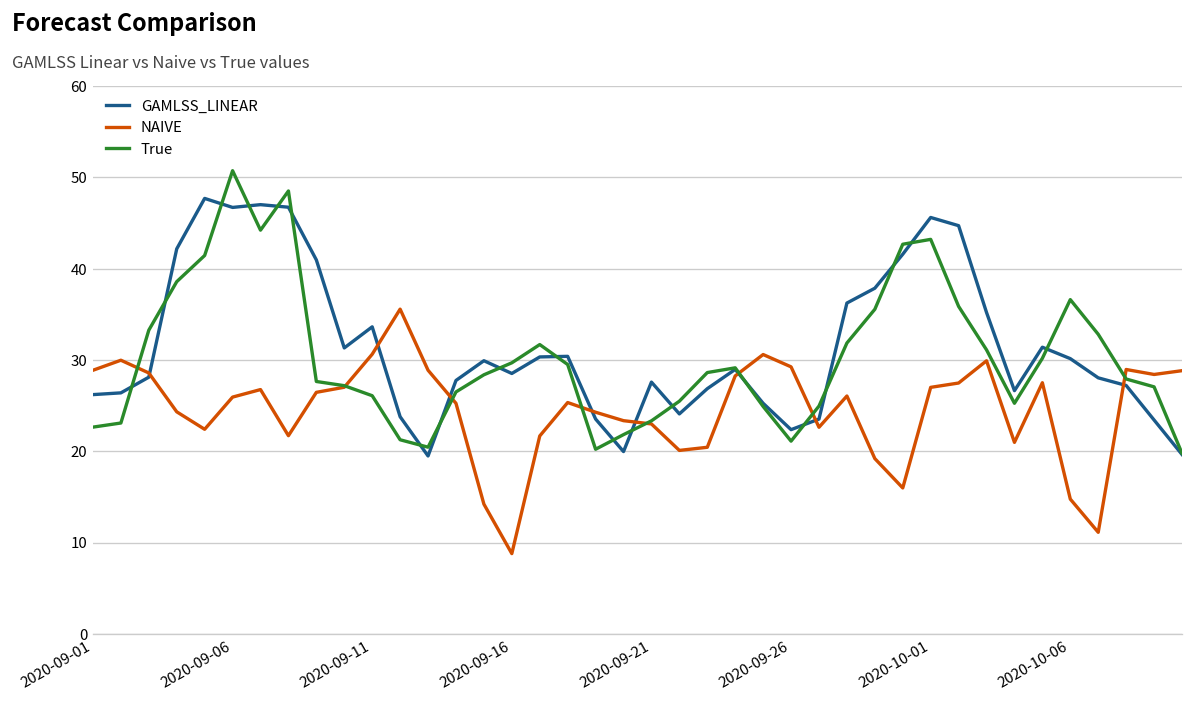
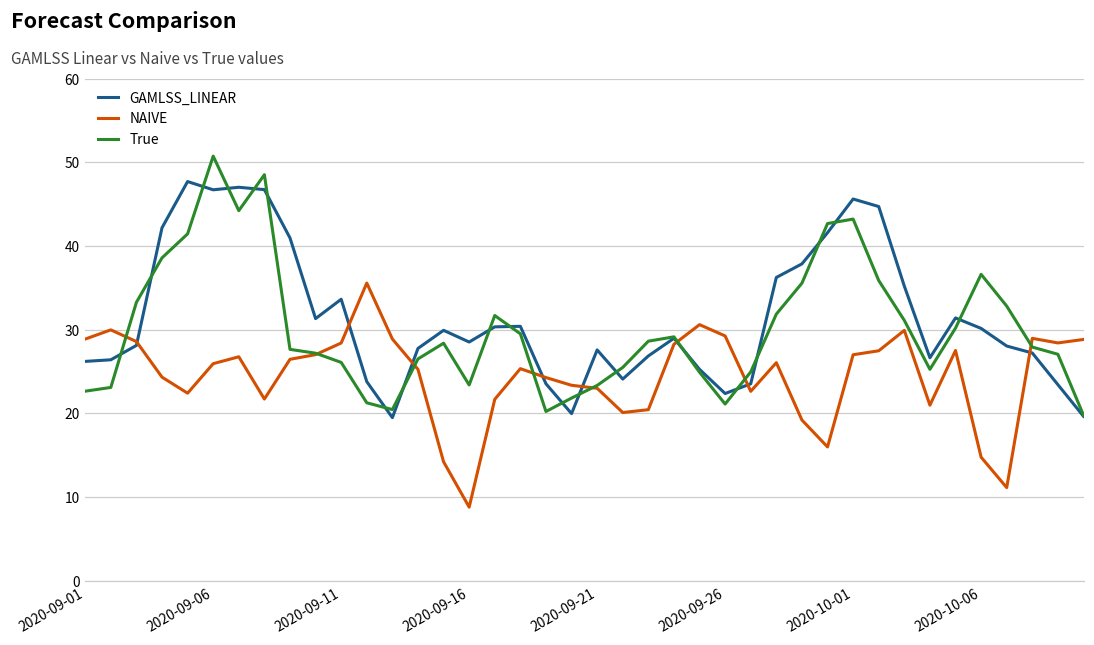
NAIVE, 2020-09-11: 31 -> 28
True, 2020-09-16: 30 -> 23
